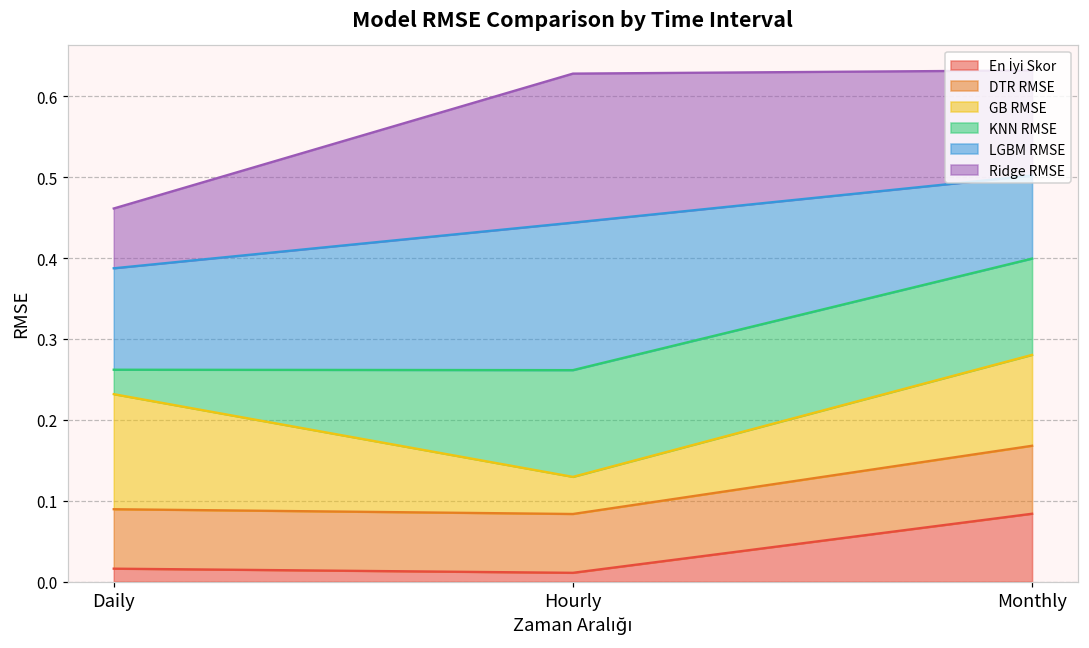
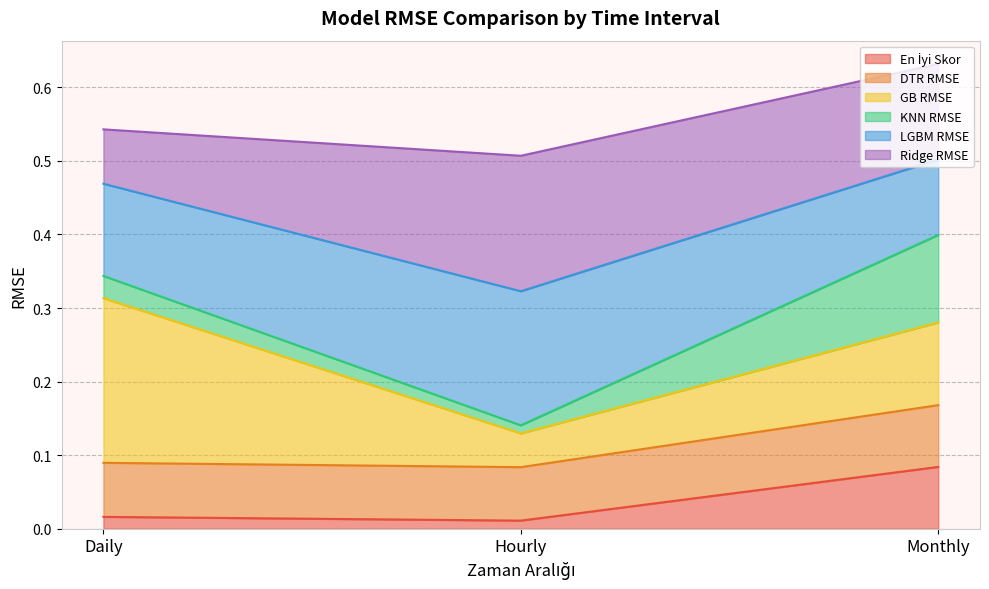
GB RMSE, Daily: 0.14 -> 0.22
KNN RMSE, Hourly: 0.13 -> 0.01
